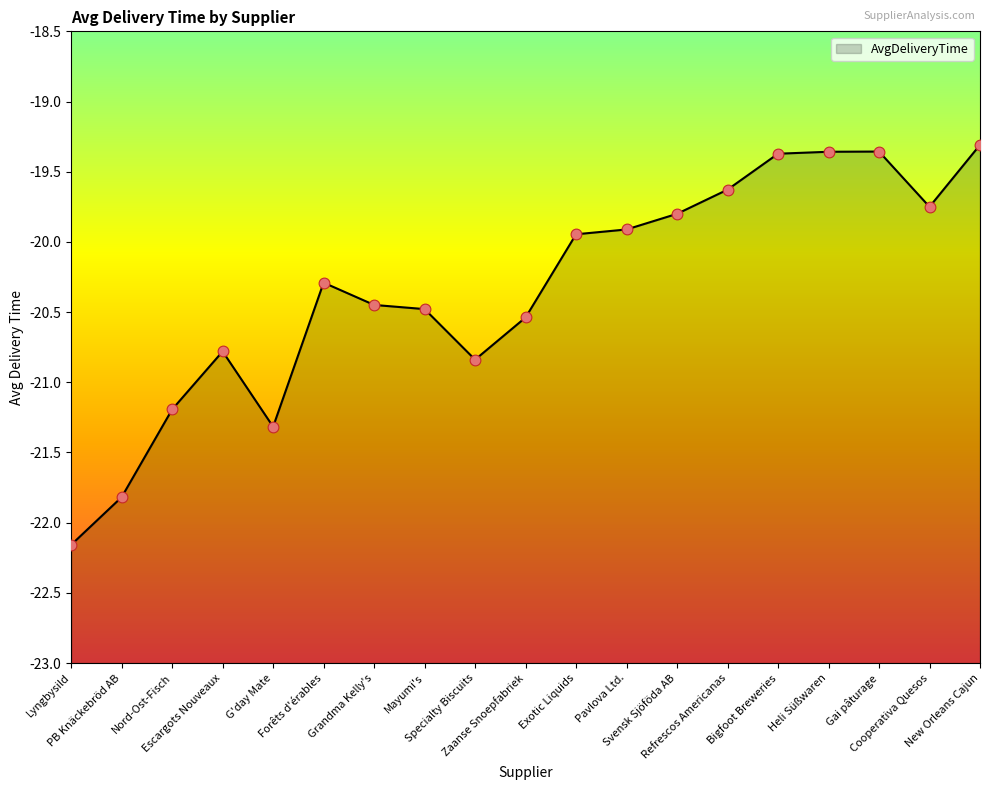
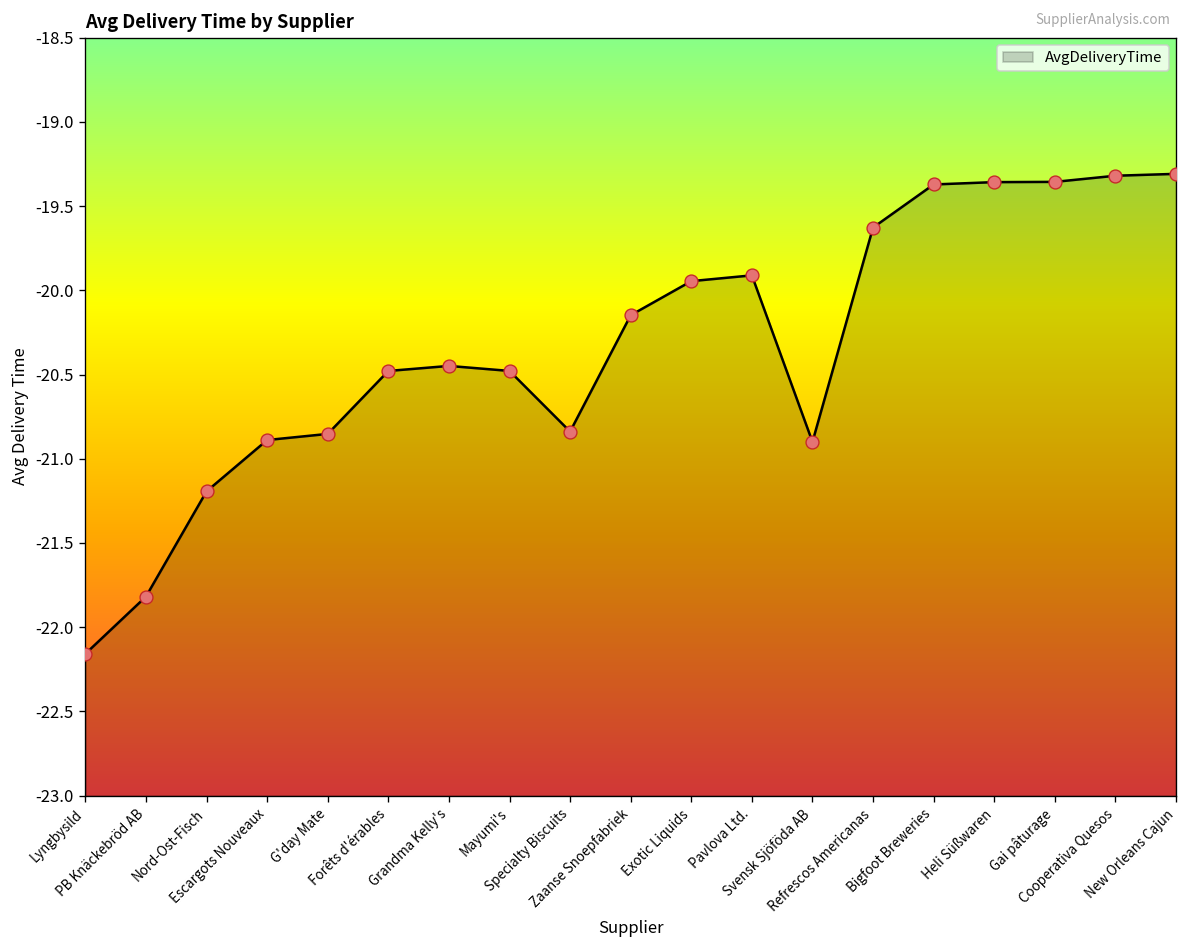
Escargots Nouveaux: -20.78 -> -20.89
G'day Mate: -21.32 -> -20.85
Forêts d'érables: -20.29 -> -20.48
Zaanse Snoepfabriek: -20.54 -> -20.15
Svensk Sjöföda AB: -19.8 -> -20.9
Cooperativa Quesos: -19.75 -> -19.32
